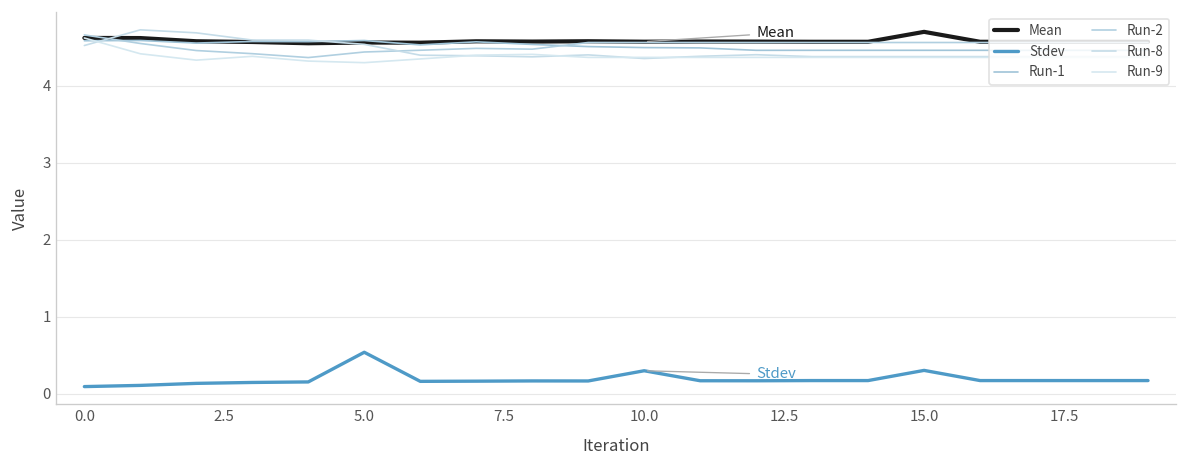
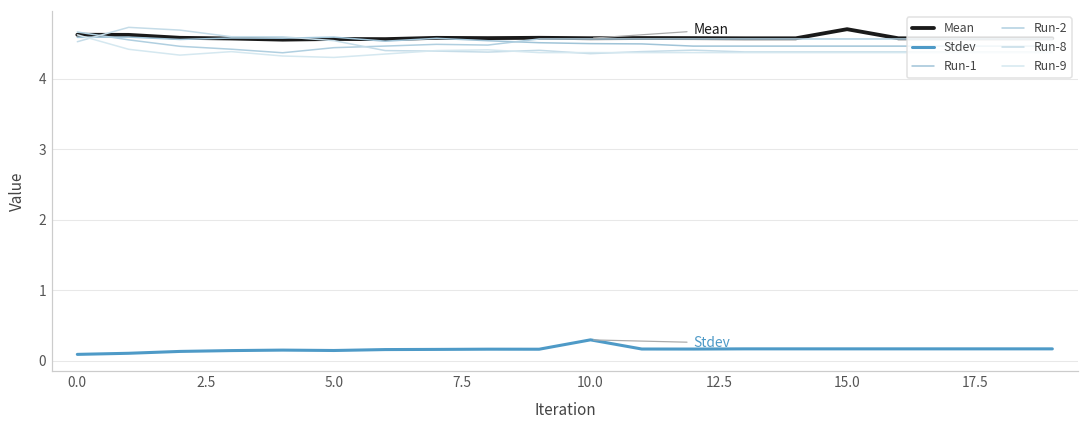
Stdev, 5.0: 0.5 -> 0.1
Stdev, 15.0: 0.3 -> 0.2
